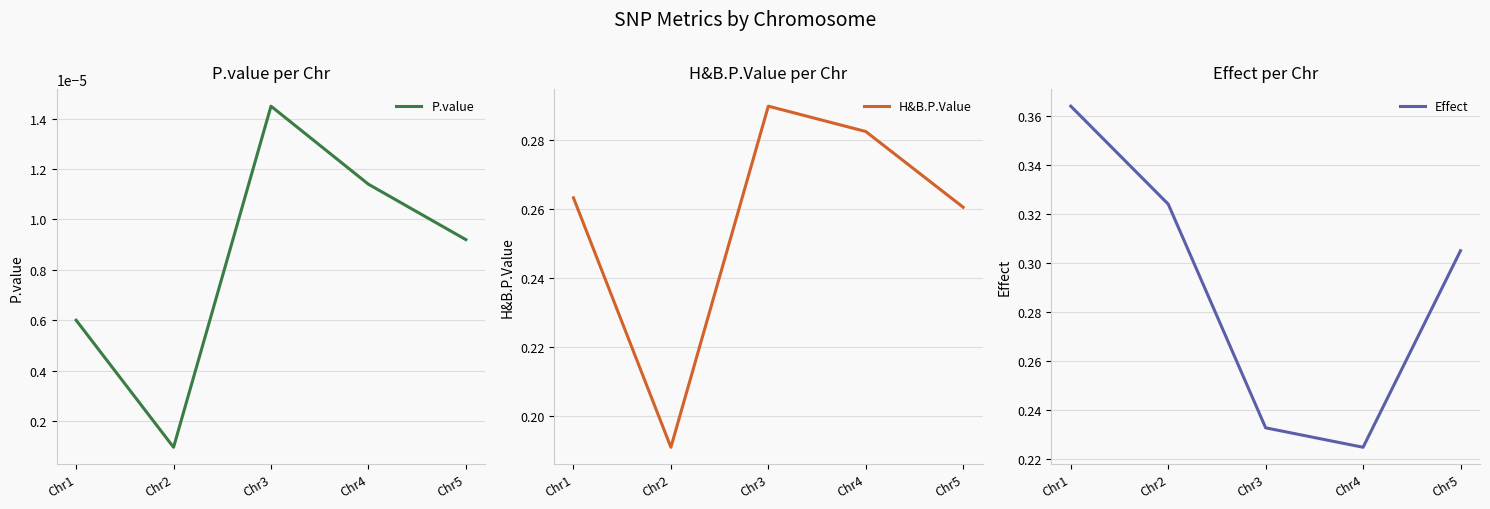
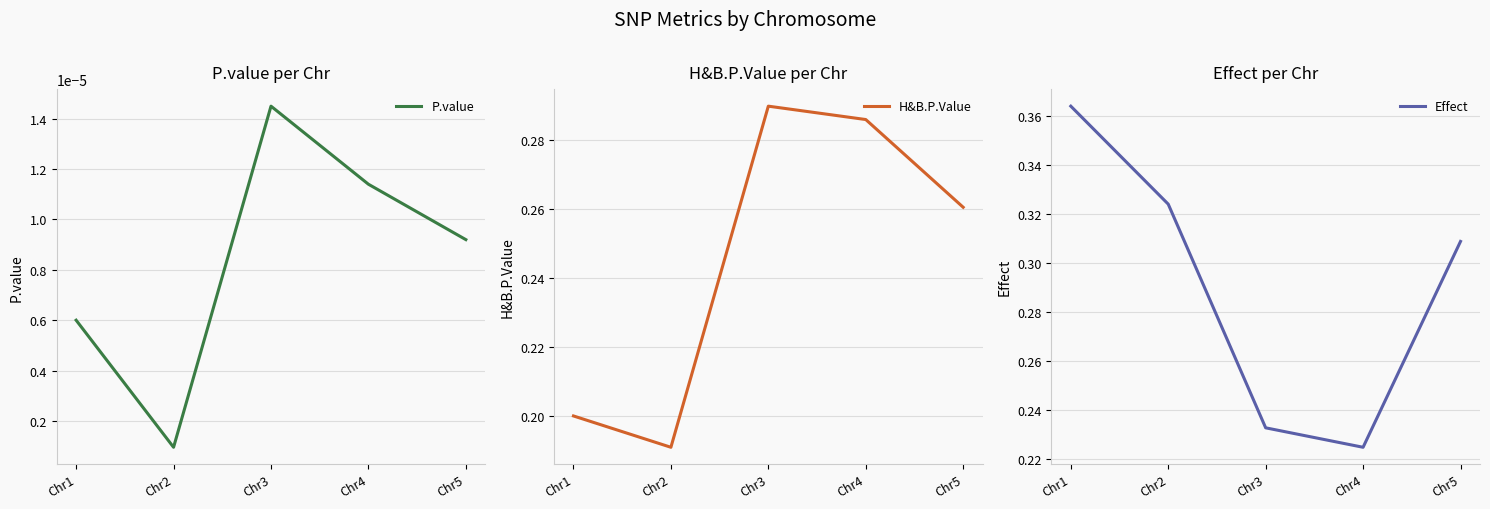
H&B.P.Value per Chr, Chr1: 0.263 -> 0.200
H&B.P.Value per Chr, Chr4: 0.282 -> 0.286
Effect per Chr, Chr5: 0.305 -> 0.309
